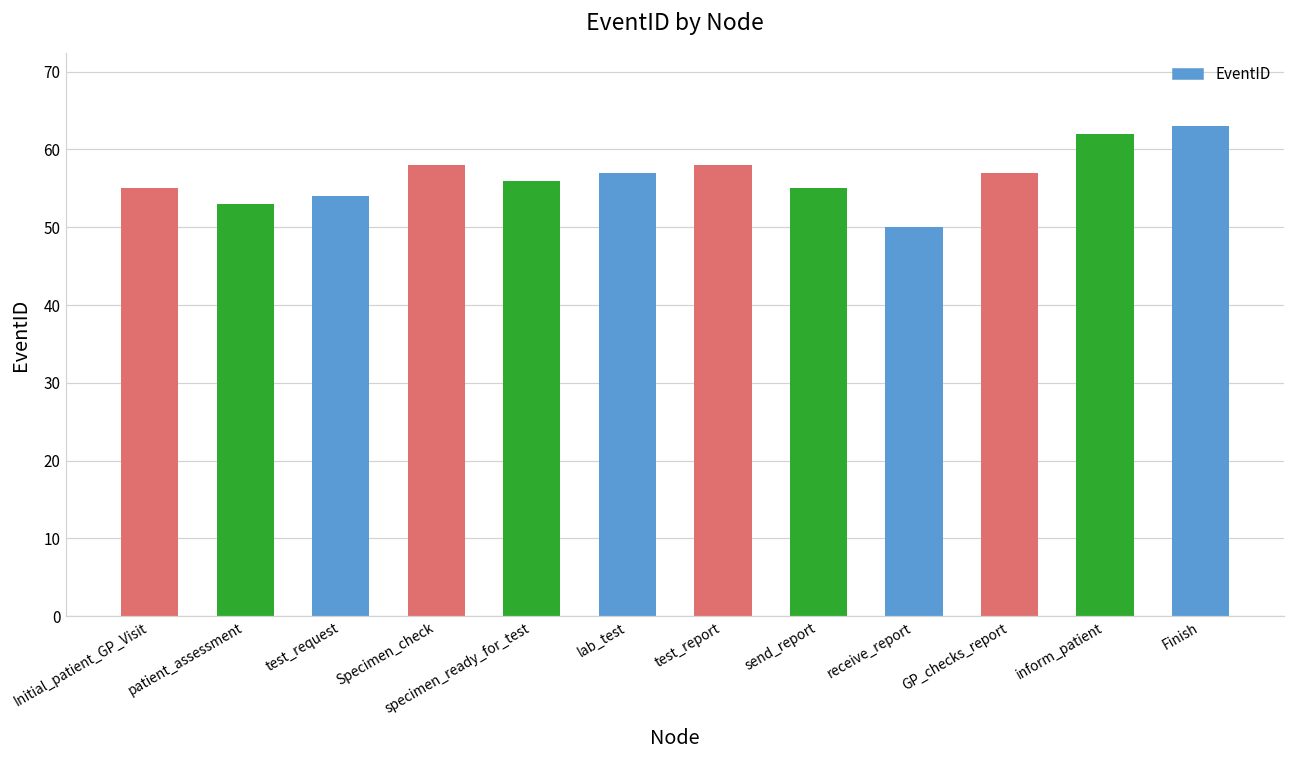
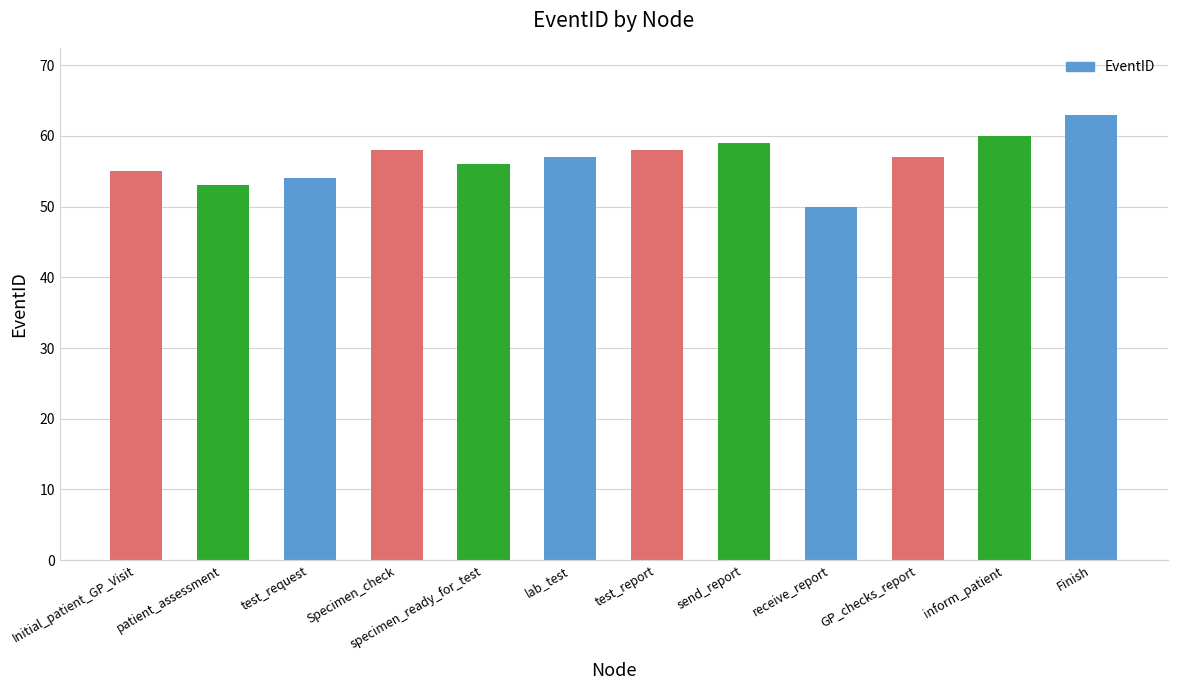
send_report: 55 -> 59
inform_patient: 62 -> 60
